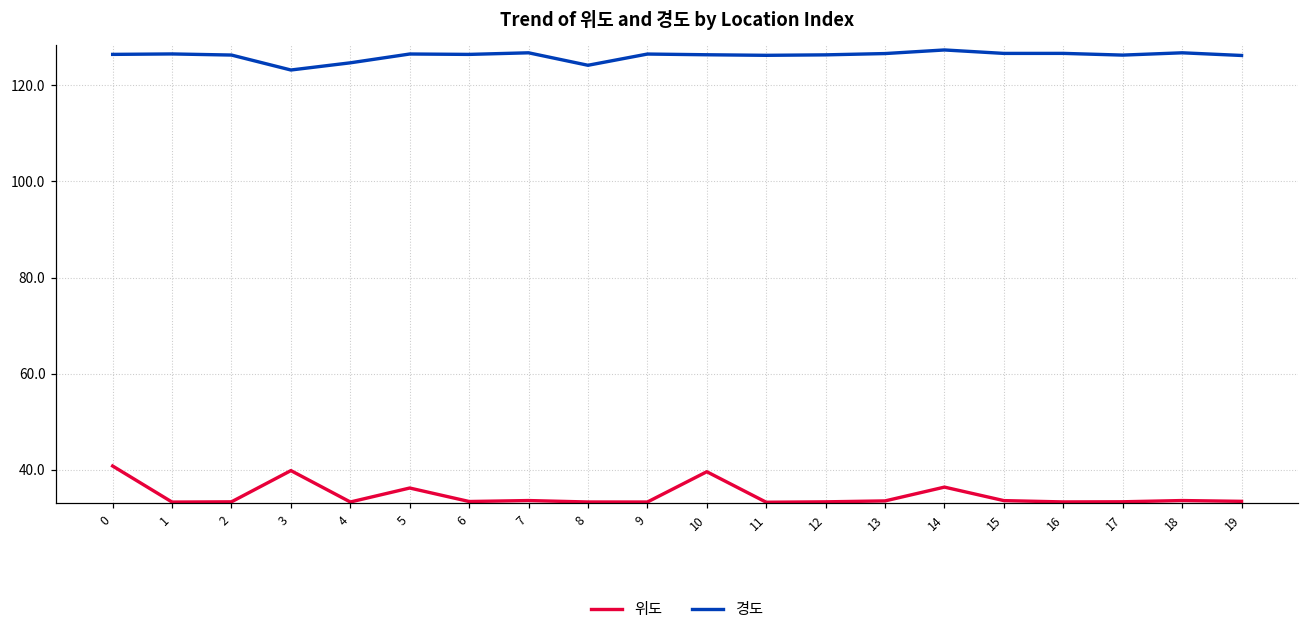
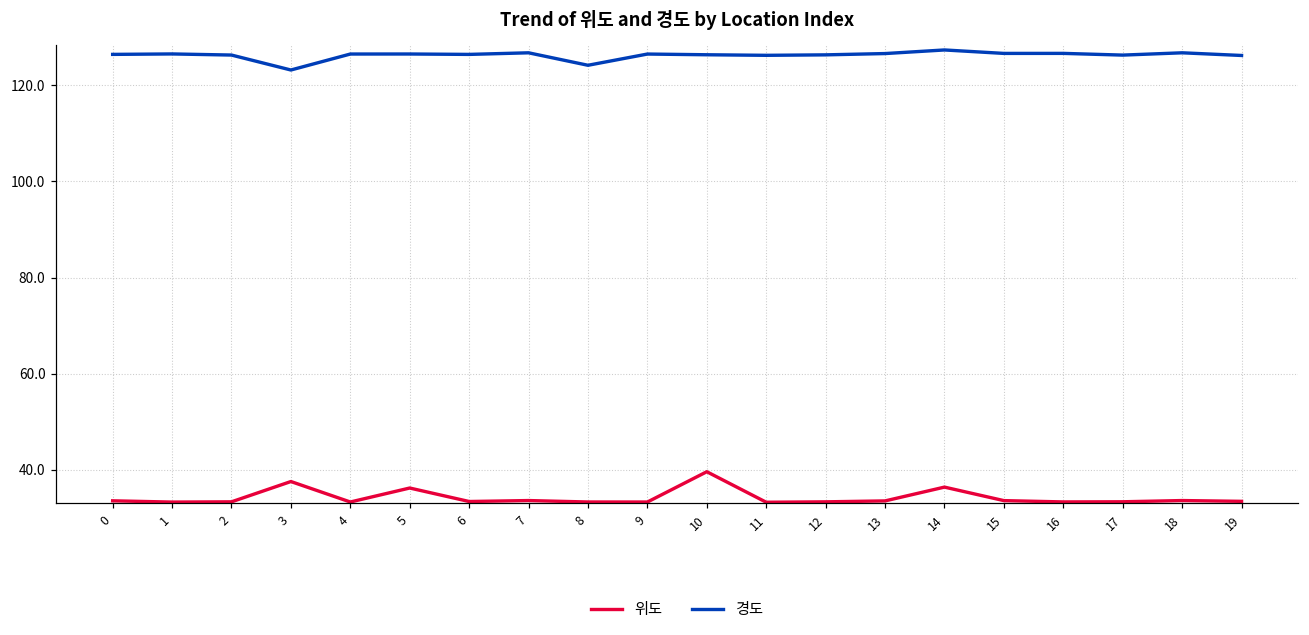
위도, 0: 41 -> 34
위도, 3: 40 -> 38
경도, 4: 125 -> 127
